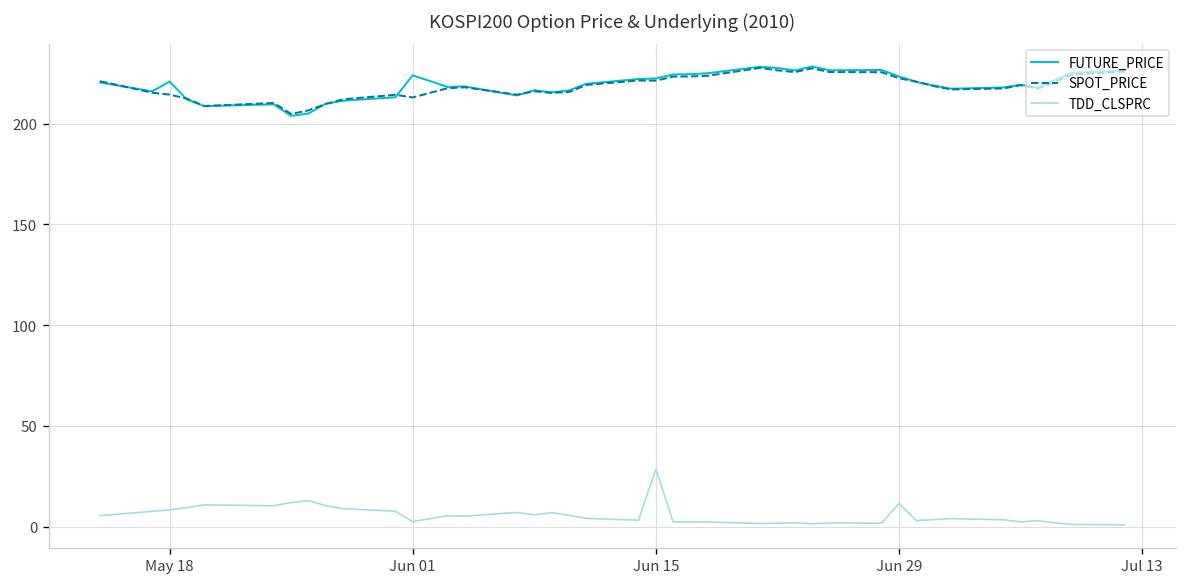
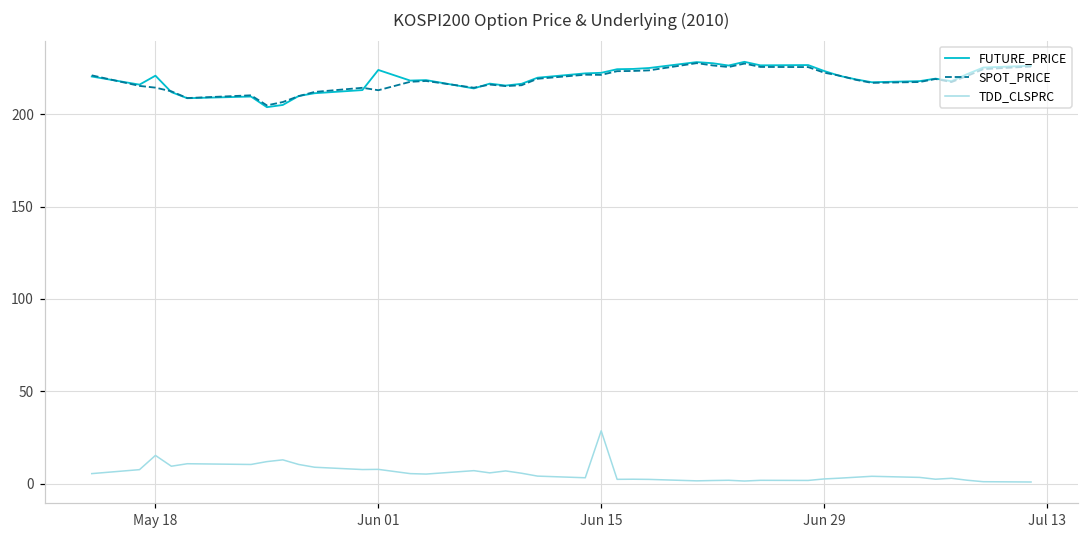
TDD_CLSPRC, May 18: 8 -> 15
TDD_CLSPRC, Jun 01: 2 -> 8
TDD_CLSPRC, Jun 29: 12 -> 3
